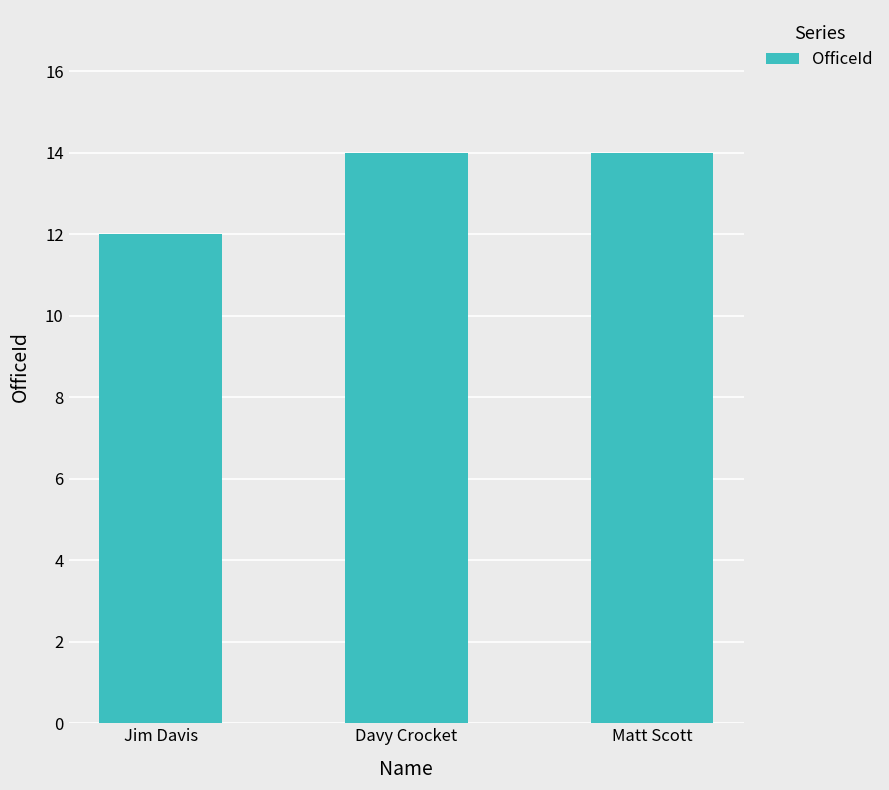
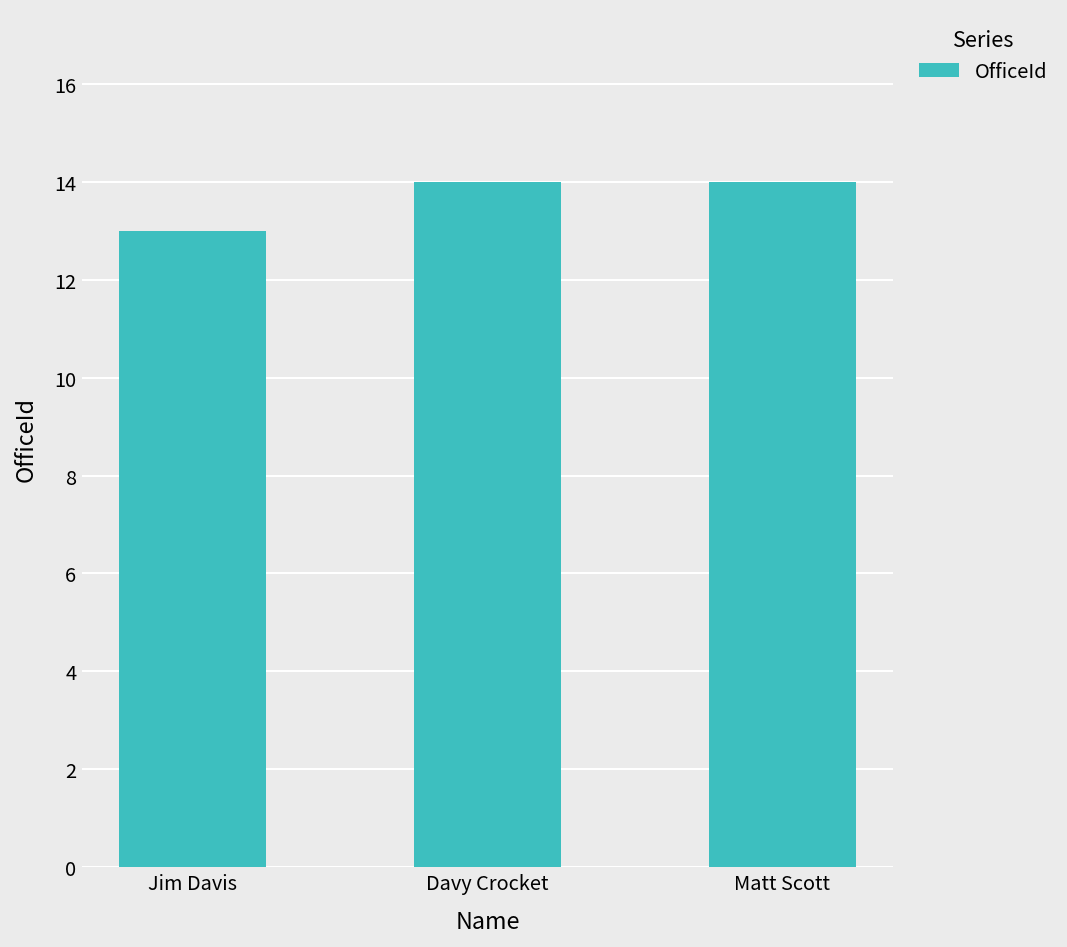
Jim Davis: 12 -> 13
